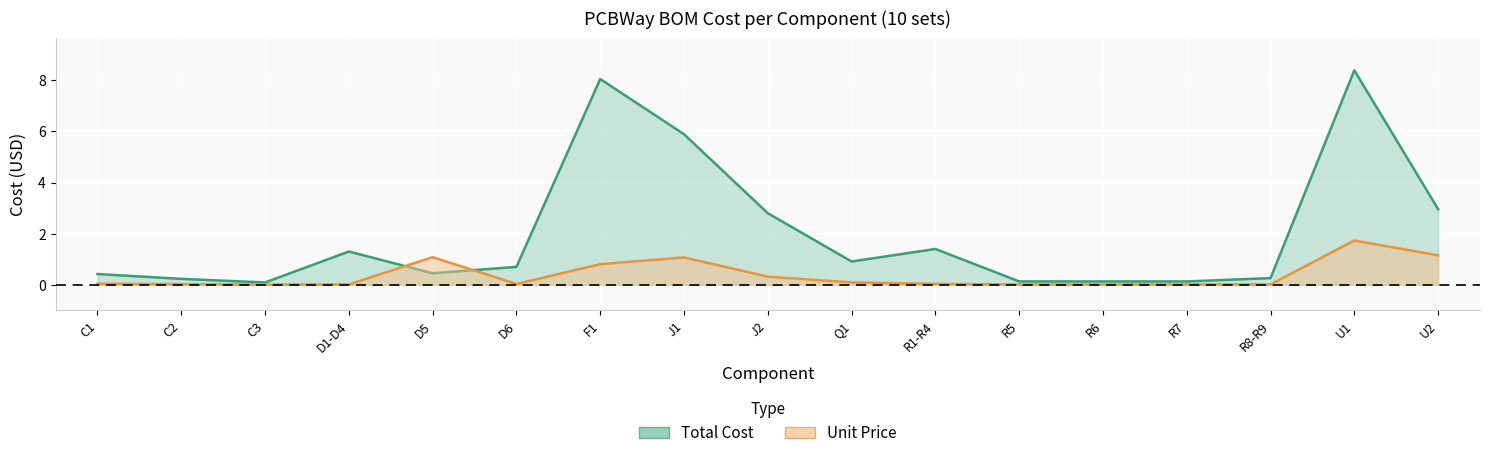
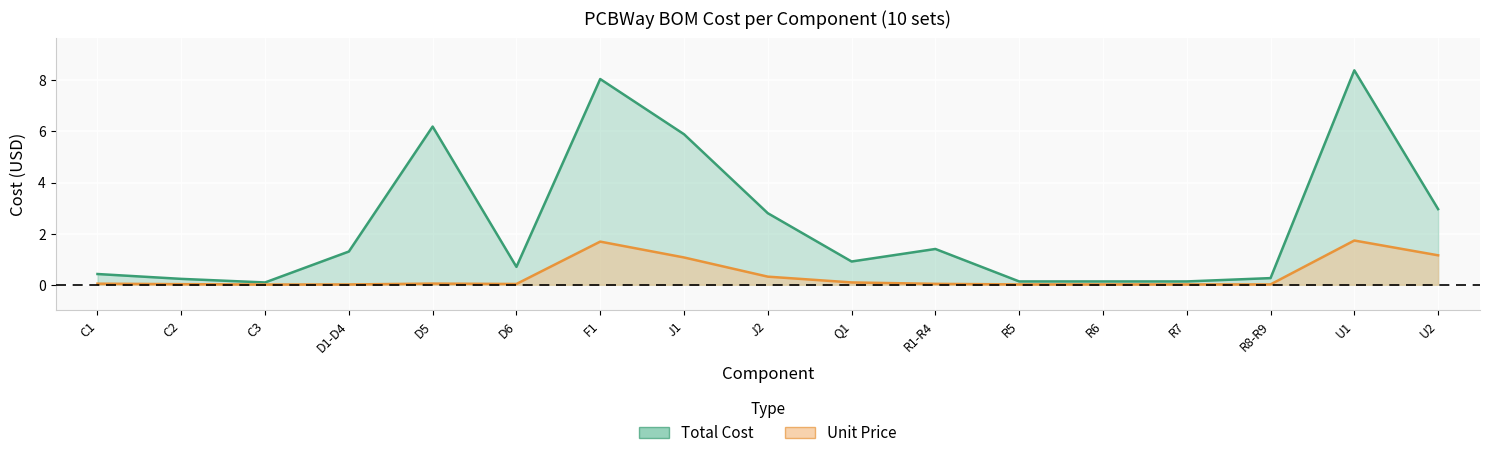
Total Cost, D5: 0.5 -> 6.2
Unit Price, D5: 1.1 -> 0.0
Unit Price, F1: 0.8 -> 1.7
